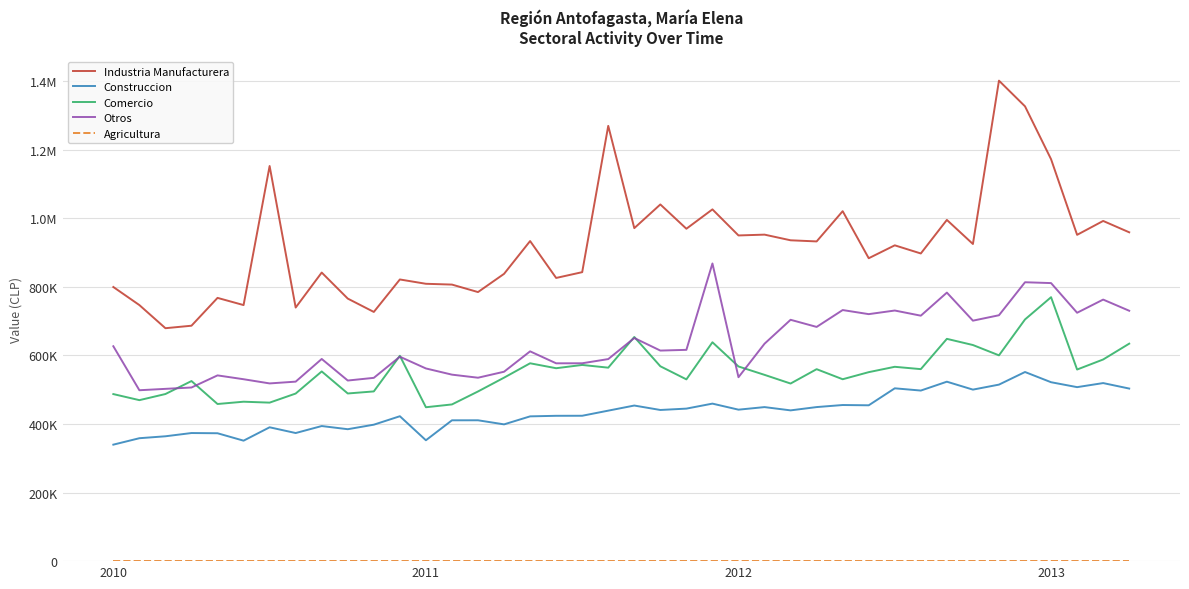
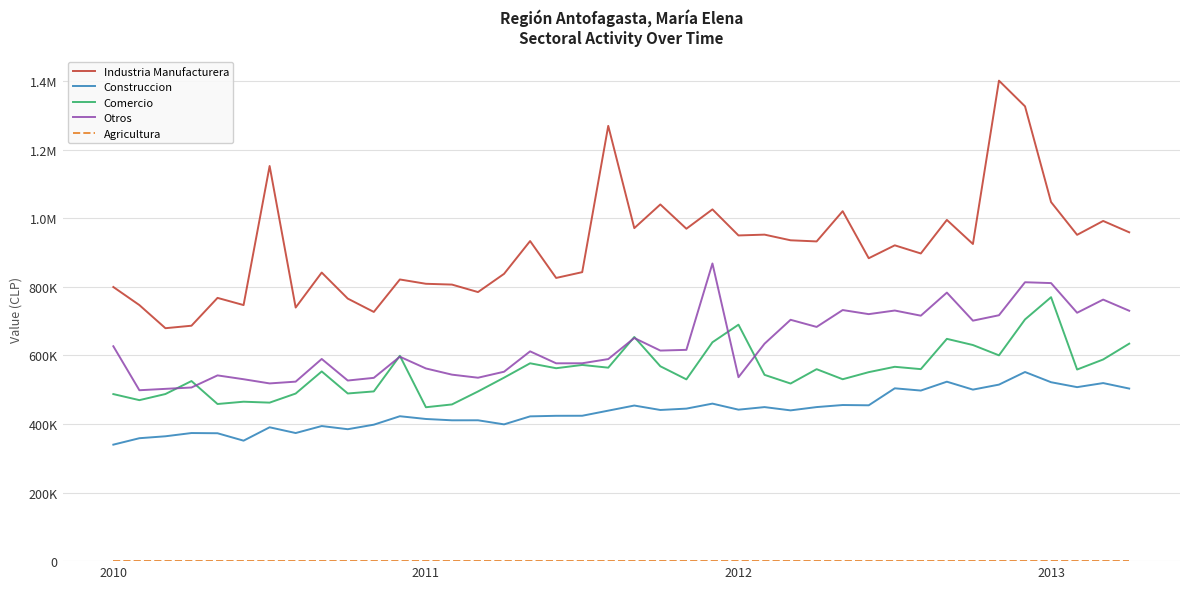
Construccion, 2011: 350000 -> 410000
Comercio, 2012: 570000 -> 690000
Industria Manufacturera, 2013: 1170000 -> 1050000
